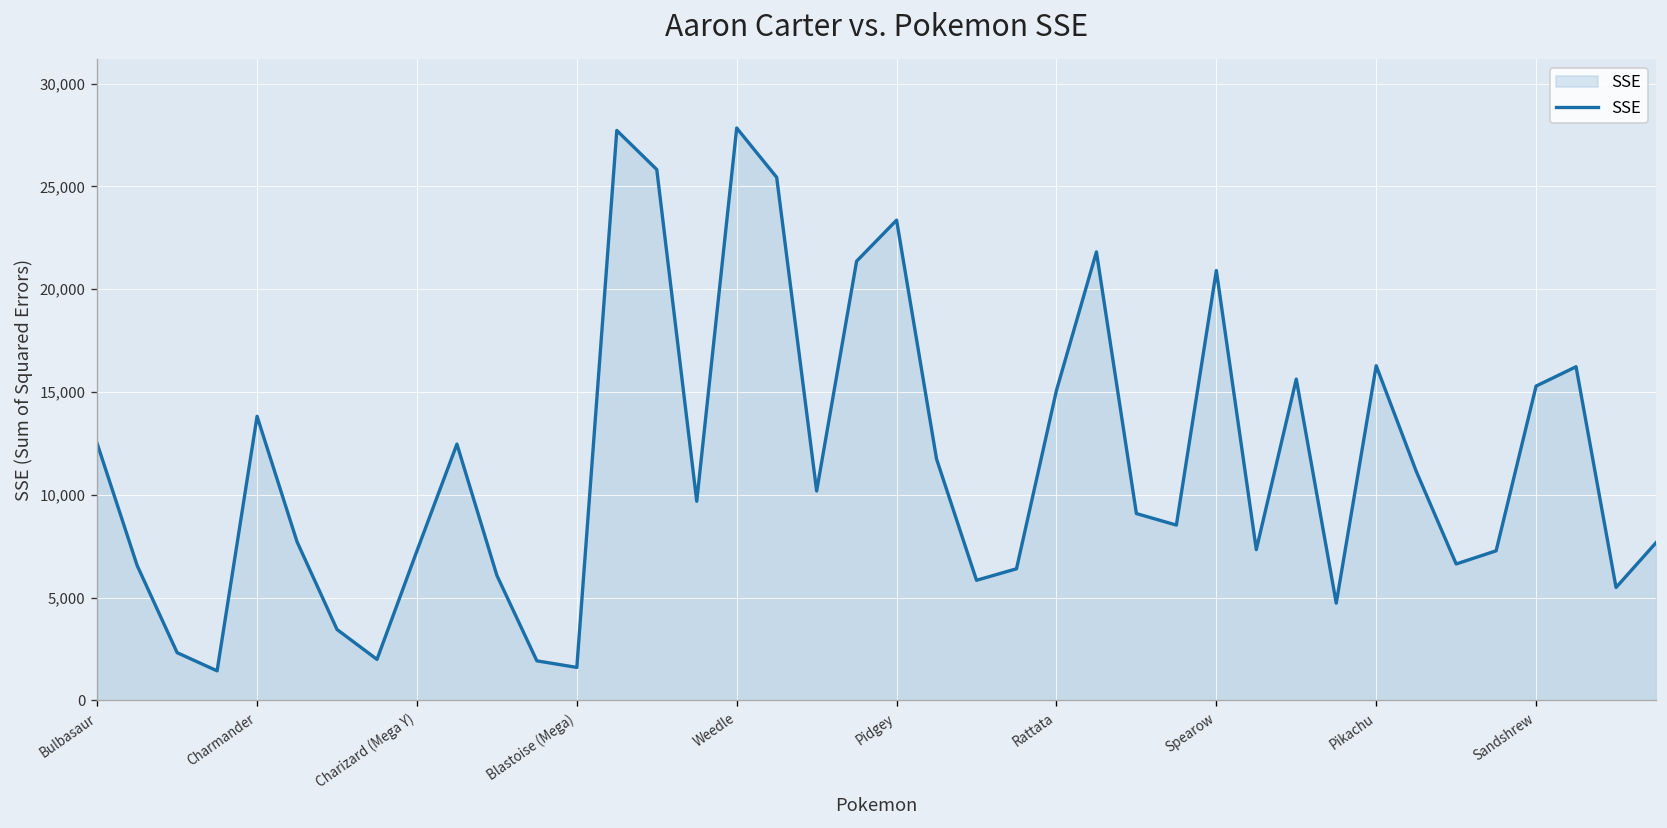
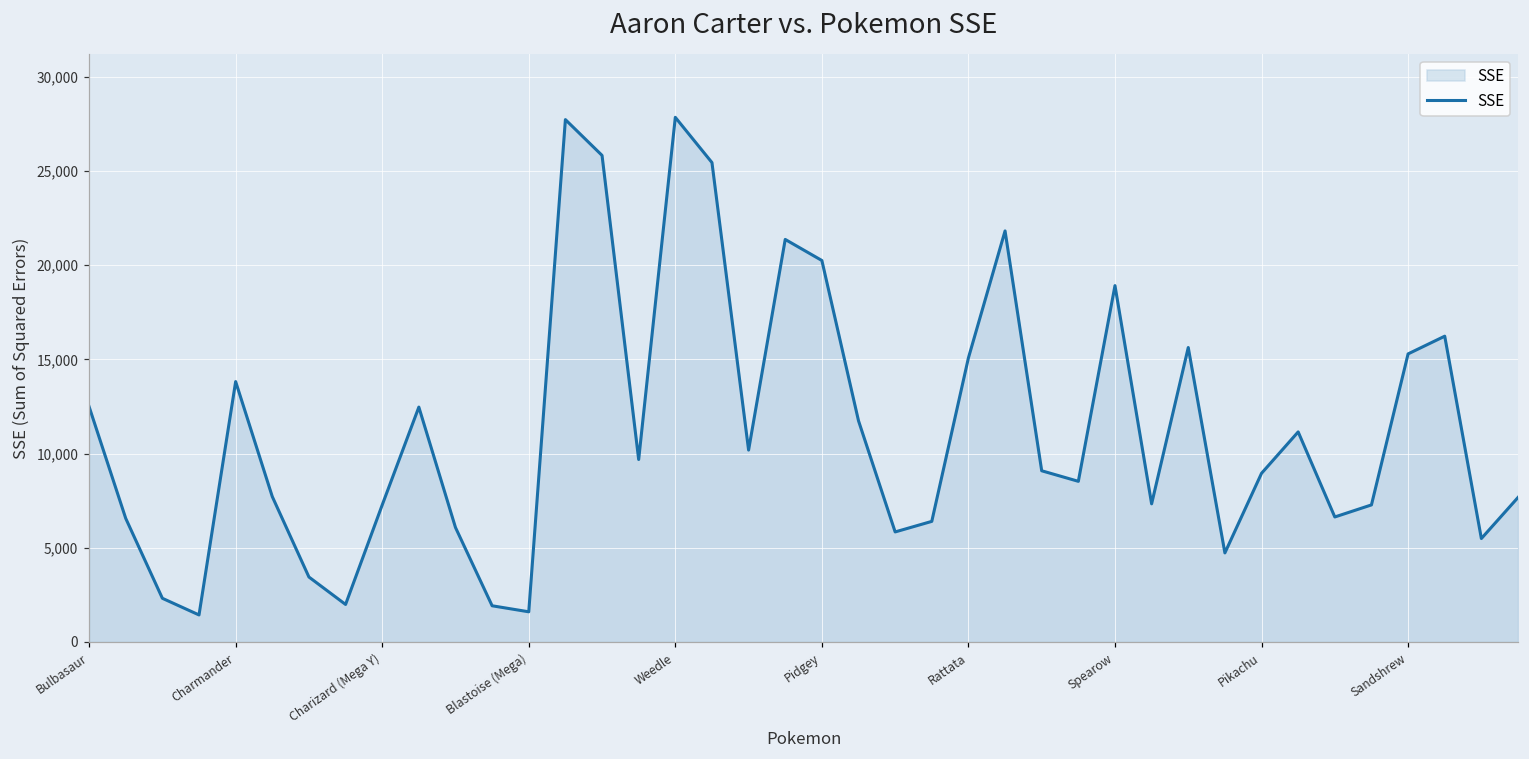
Pidgey: 23,400 -> 20,200
Spearow: 20,900 -> 18,900
Pikachu: 16,300 -> 9,000
